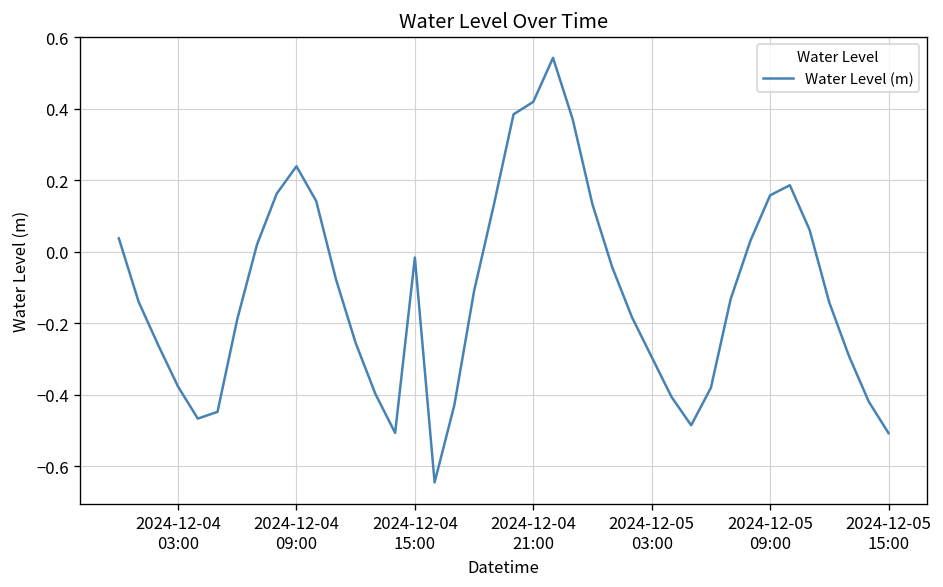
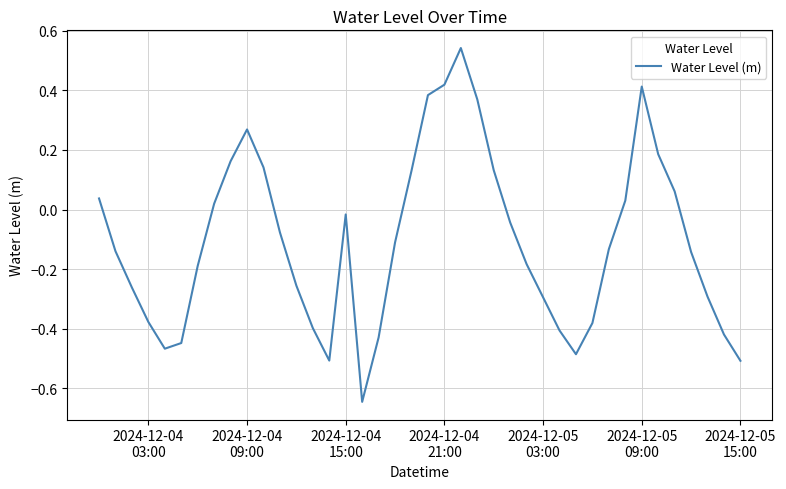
2024-12-04 09:00: 0.24 -> 0.27
2024-12-05 09:00: 0.16 -> 0.41
